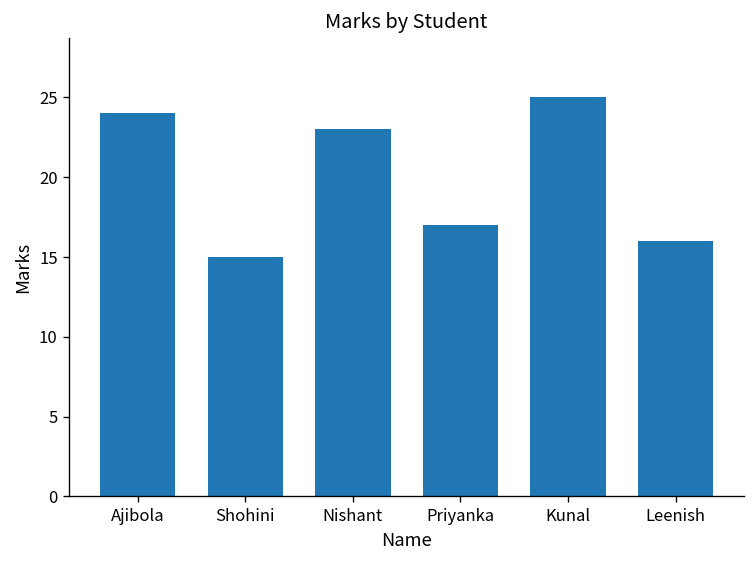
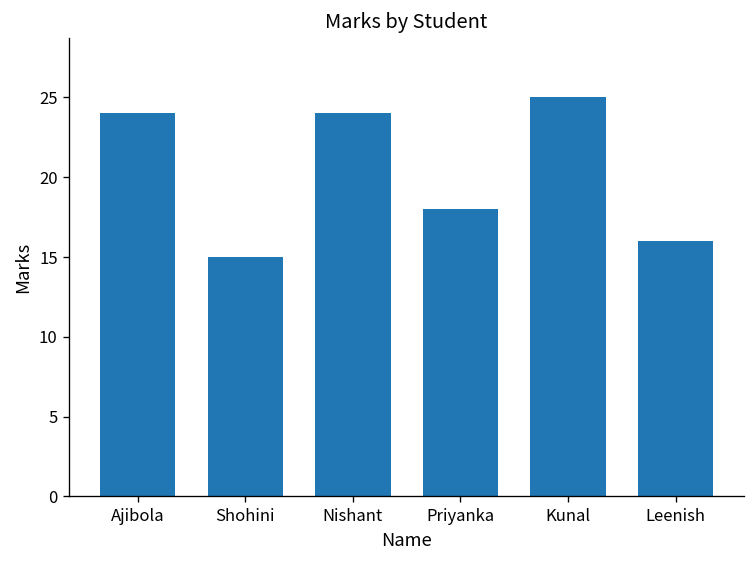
Nishant: 23 -> 24
Priyanka: 17 -> 18
